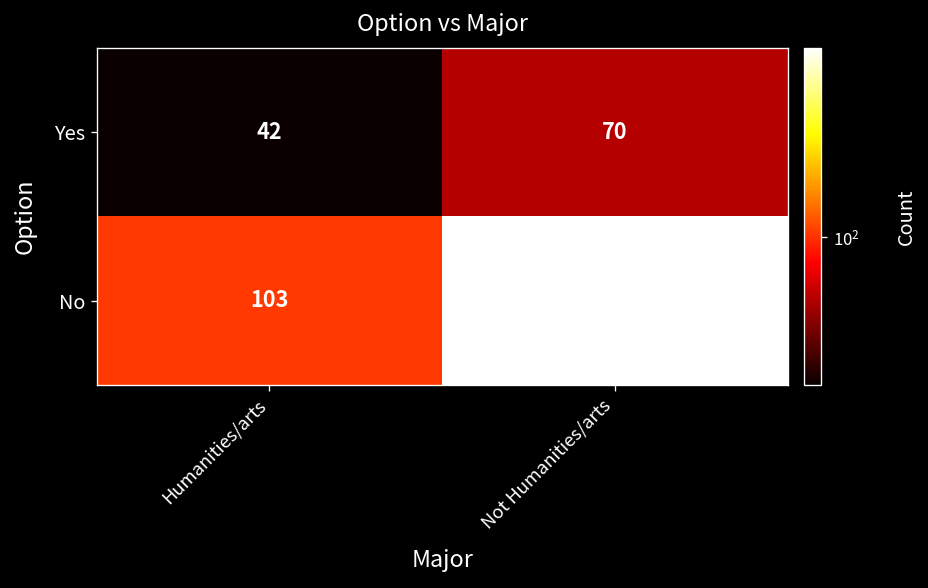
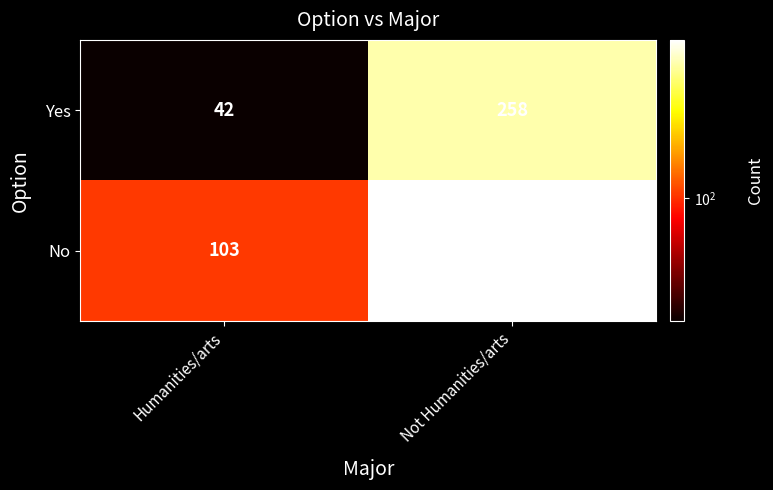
Yes, Not Humanities/arts: 70 -> 258
